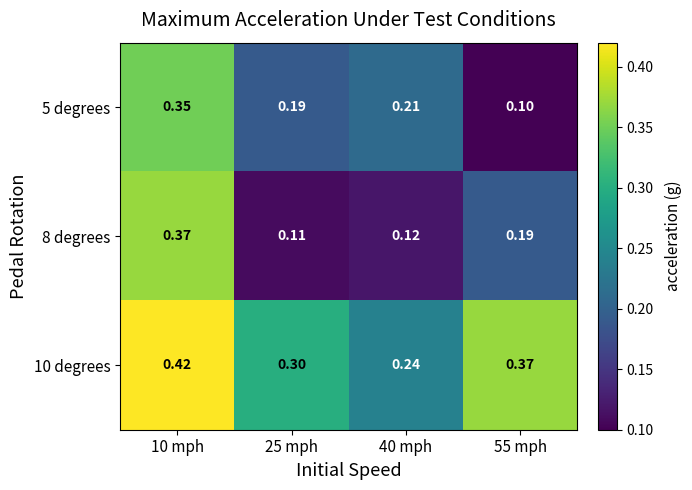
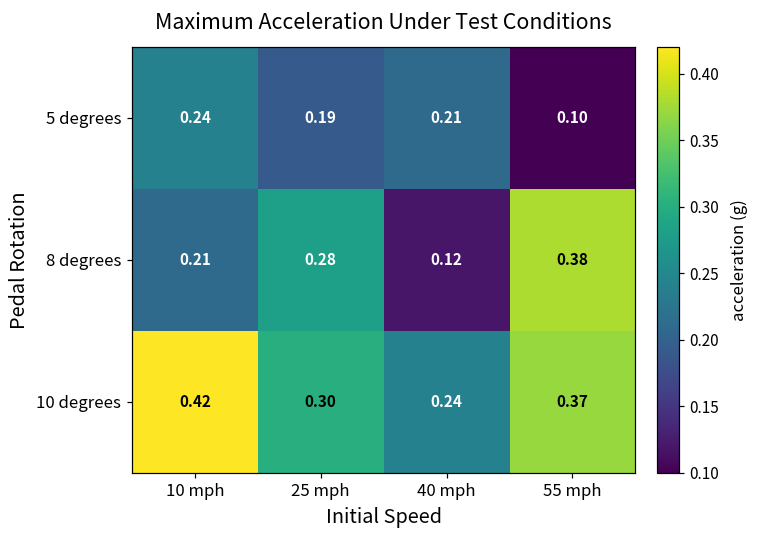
5 degrees, 10 mph: 0.35 -> 0.24
8 degrees, 10 mph: 0.37 -> 0.21
8 degrees, 25 mph: 0.11 -> 0.28
8 degrees, 55 mph: 0.19 -> 0.38
